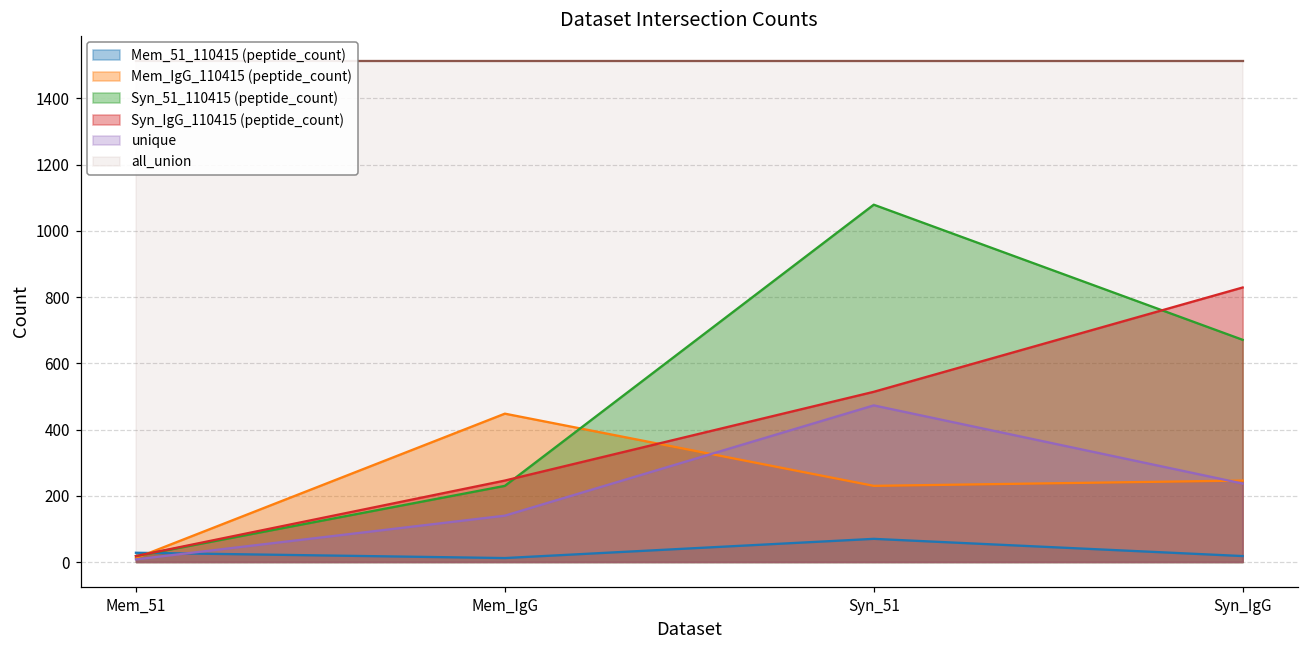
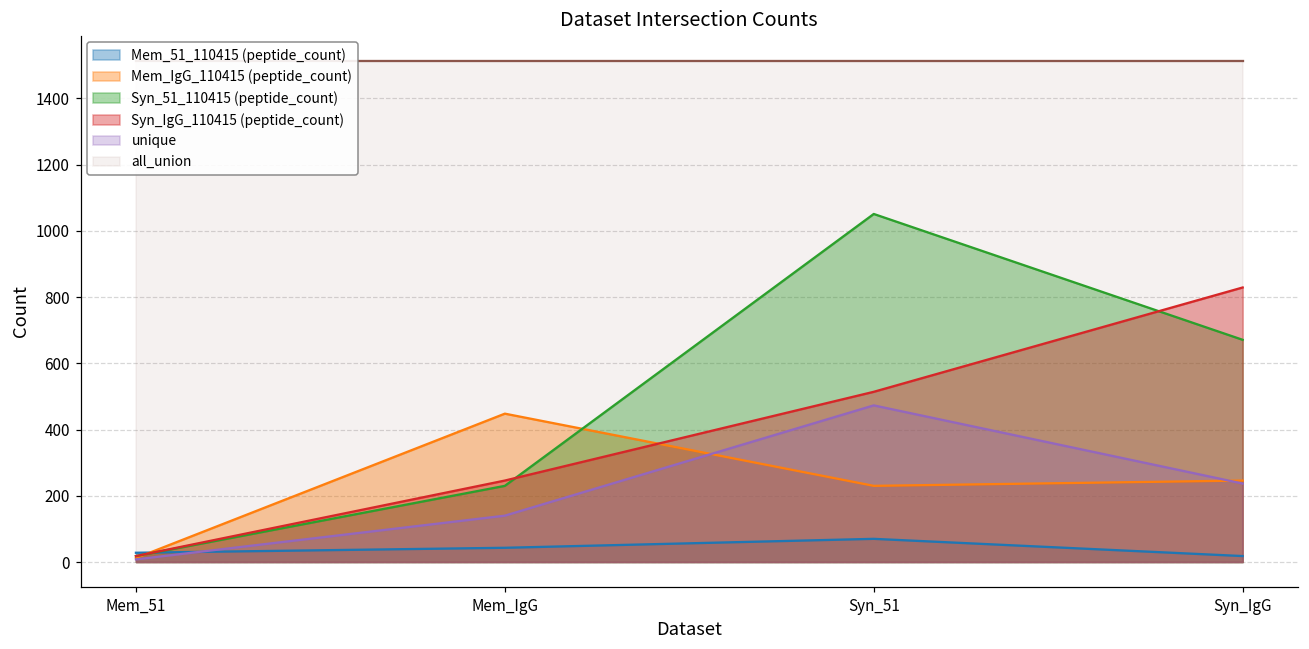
Mem_51_110415 (peptide_count), Mem_IgG: 10 -> 40
Syn_51_110415 (peptide_count), Syn_51: 1080 -> 1050
